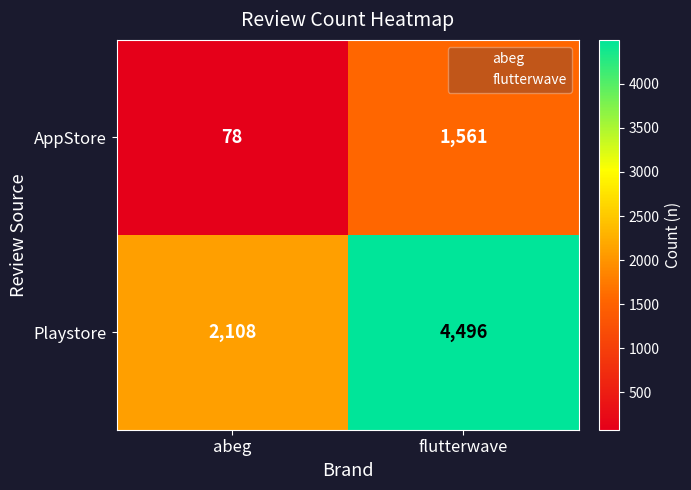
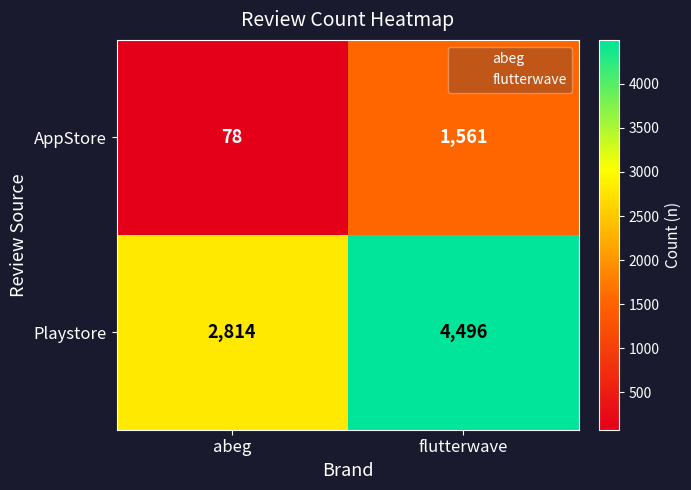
Playstore, abeg: 2,108 -> 2,814
